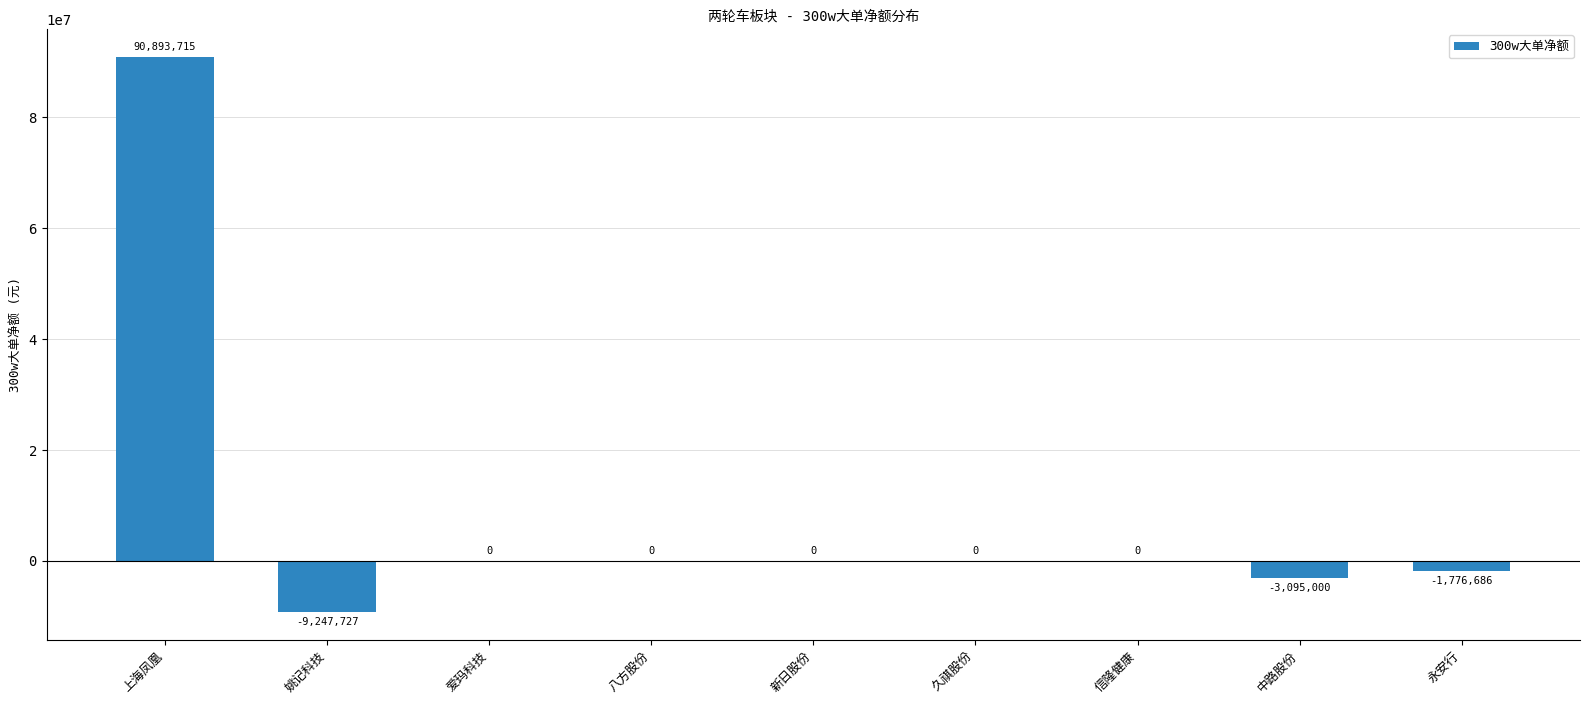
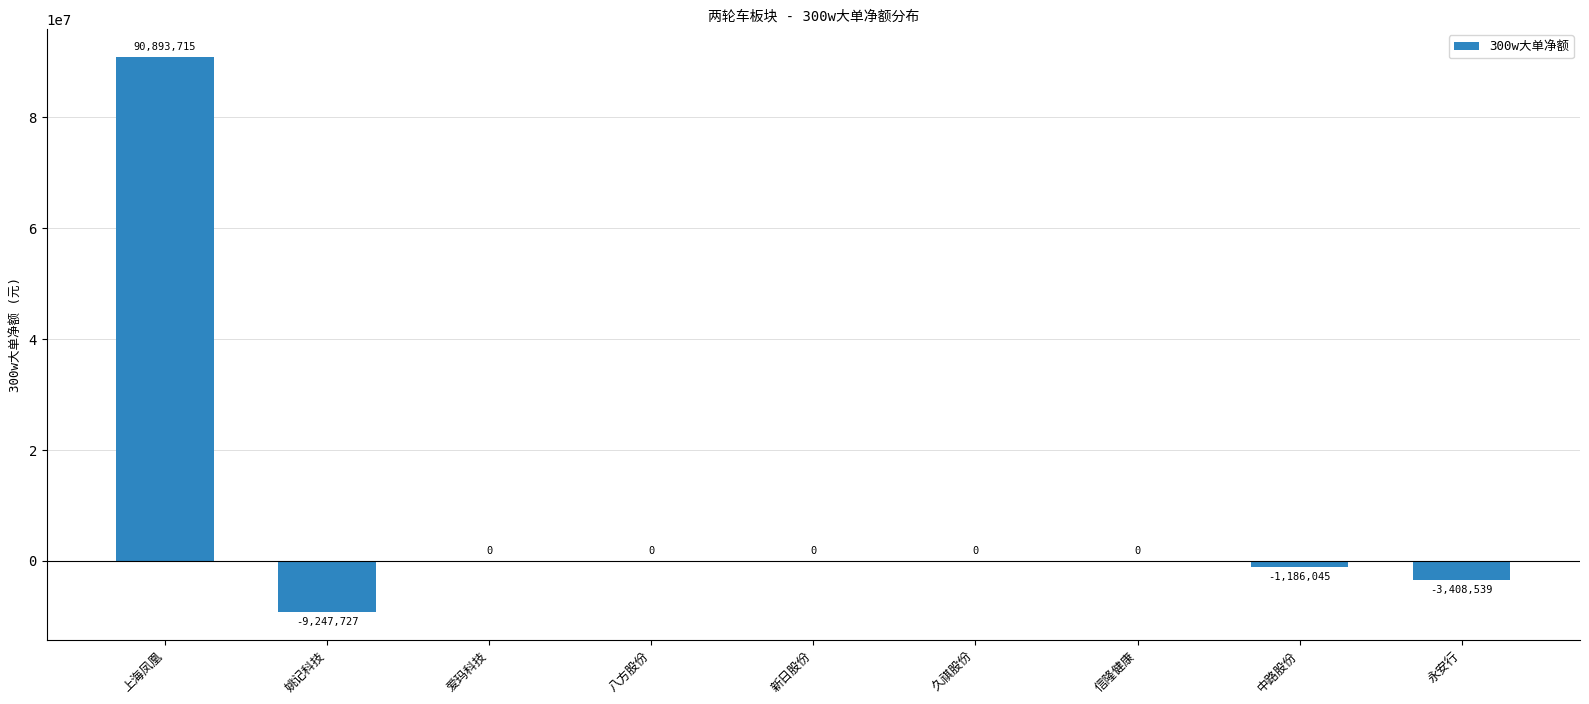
中路股份: -3,095,000 -> -1,186,045
永安行: -1,776,686 -> -3,408,539
